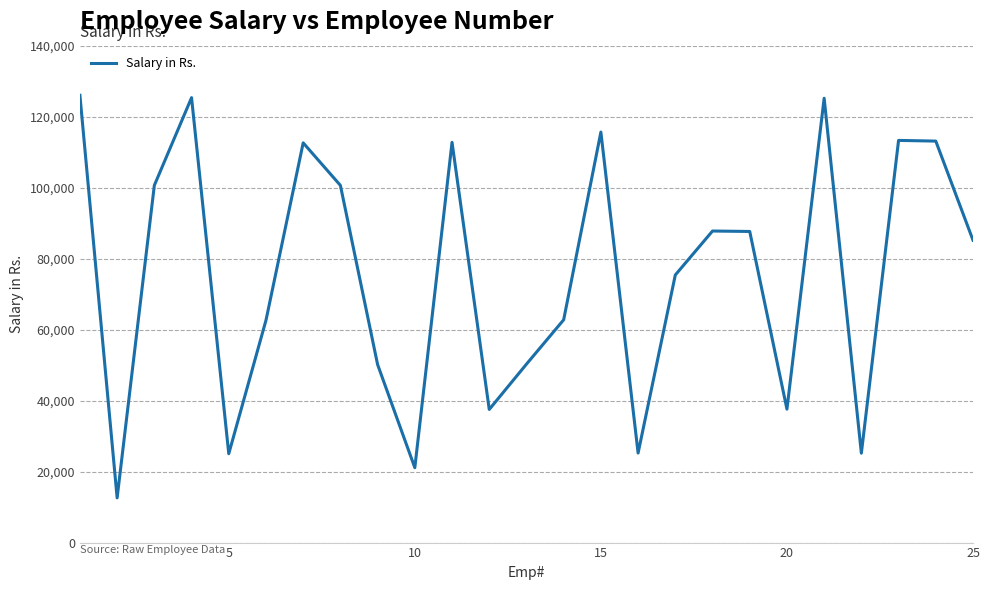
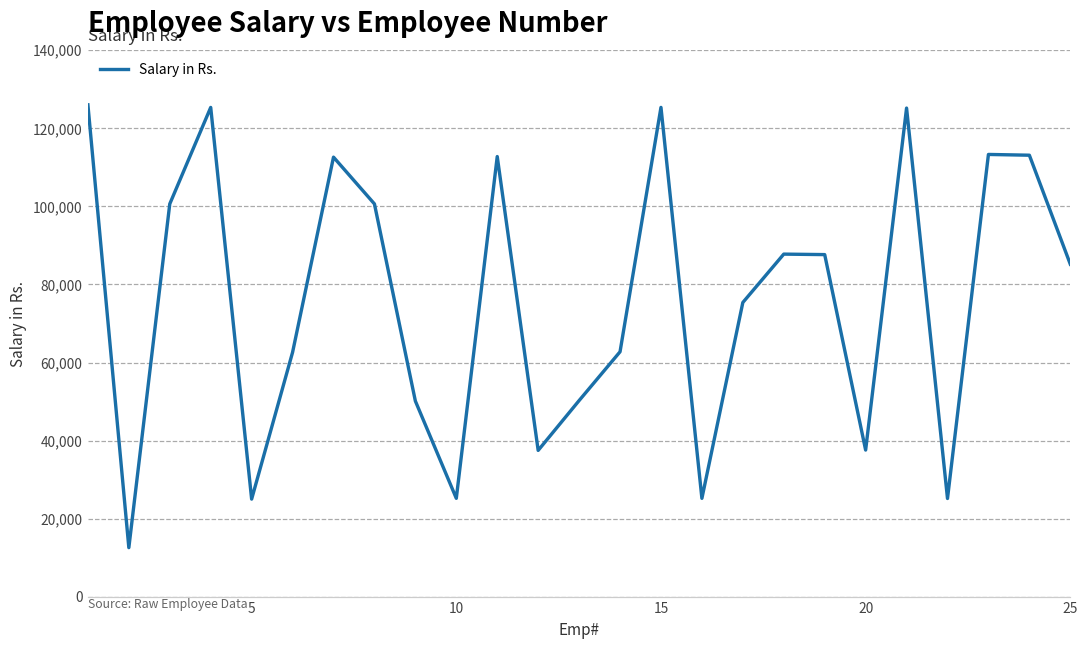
10: 21,000 -> 25,000
15: 116,000 -> 125,000
